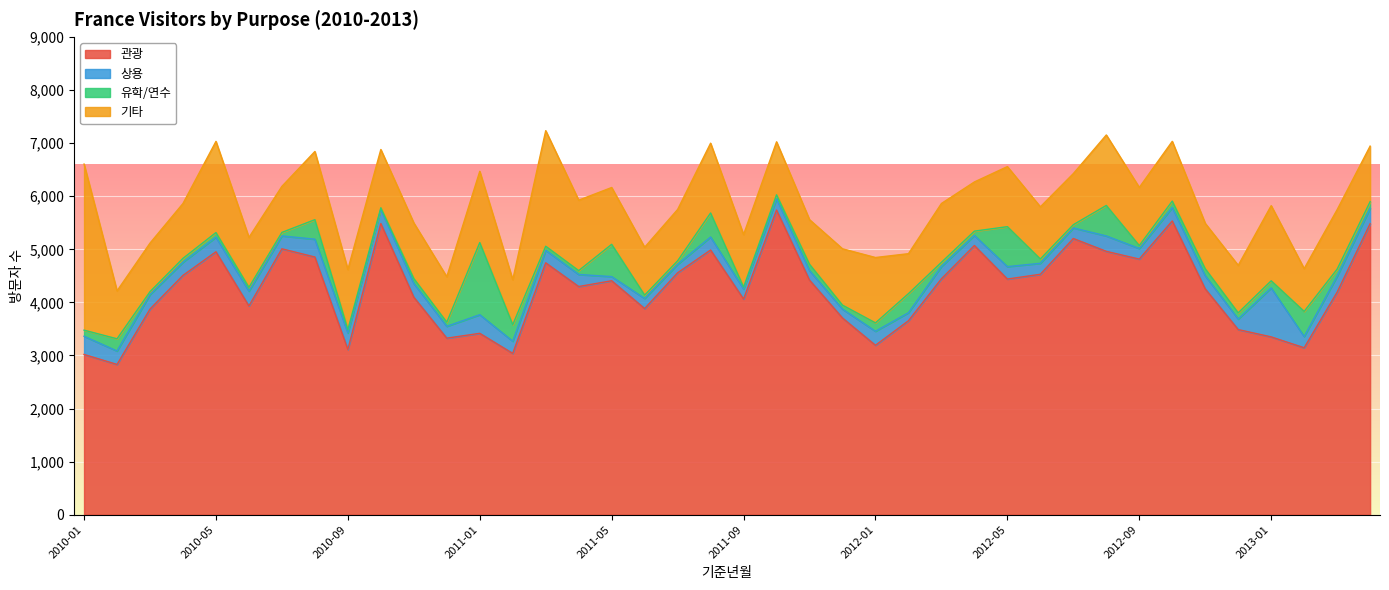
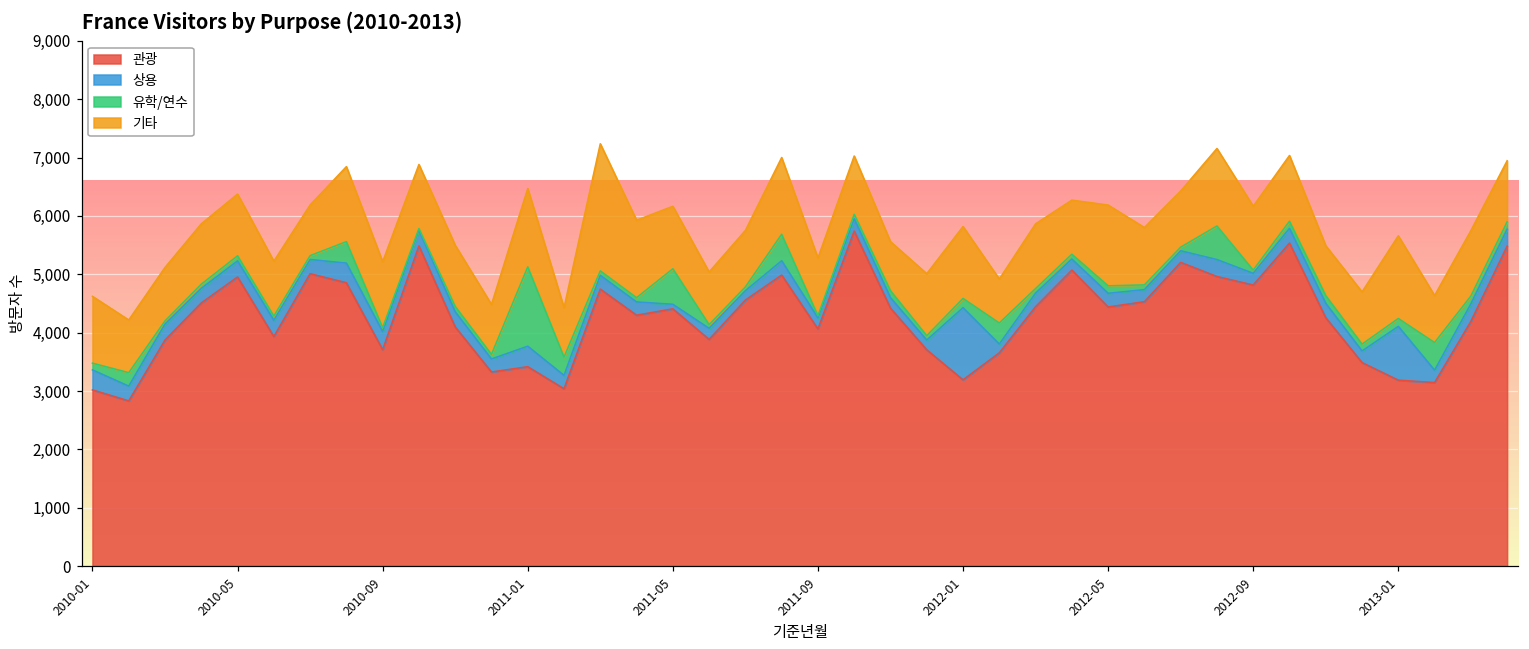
기타, 2010-01: 3,100 -> 1,100
기타, 2010-05: 1,700 -> 1,100
관광, 2010-09: 3,100 -> 3,700
상용, 2012-01: 300 -> 1,200
유학/연수, 2012-05: 800 -> 100
기타, 2012-05: 1,100 -> 1,400
관광, 2013-01: 3,400 -> 3,200
